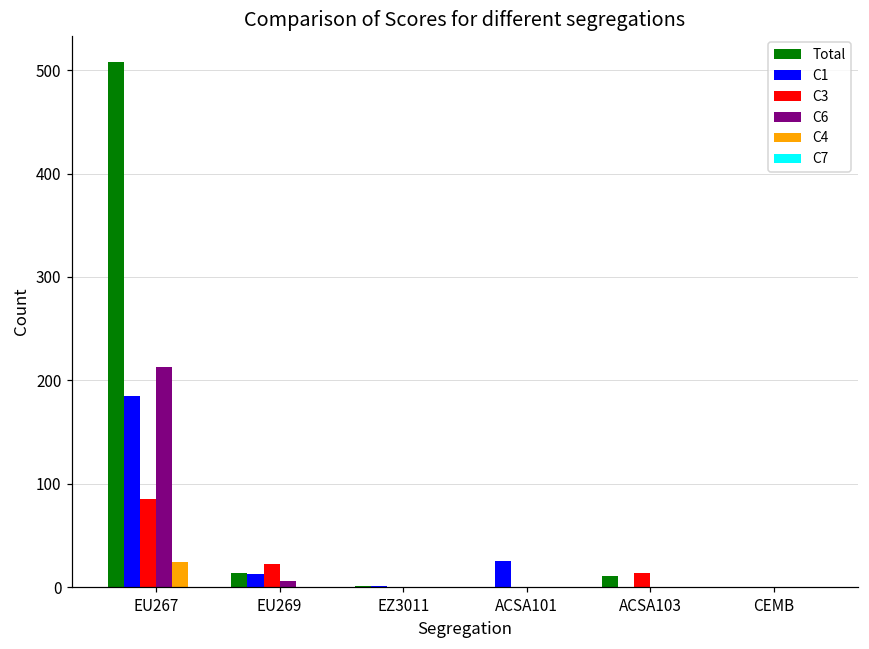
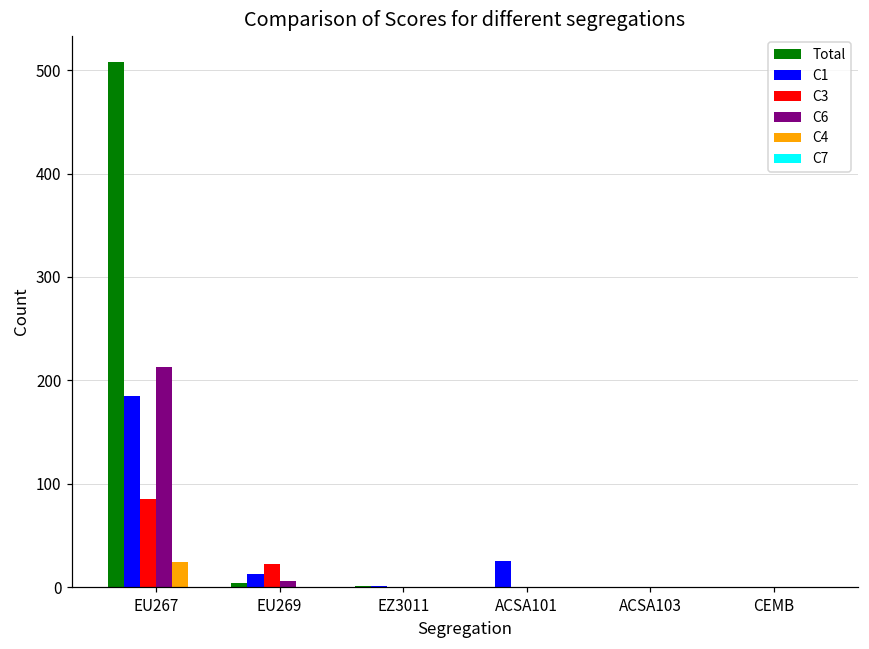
Total, EU269: 10 -> 0
Total, ACSA103: 10 -> 0
C3, ACSA103: 10 -> 0
